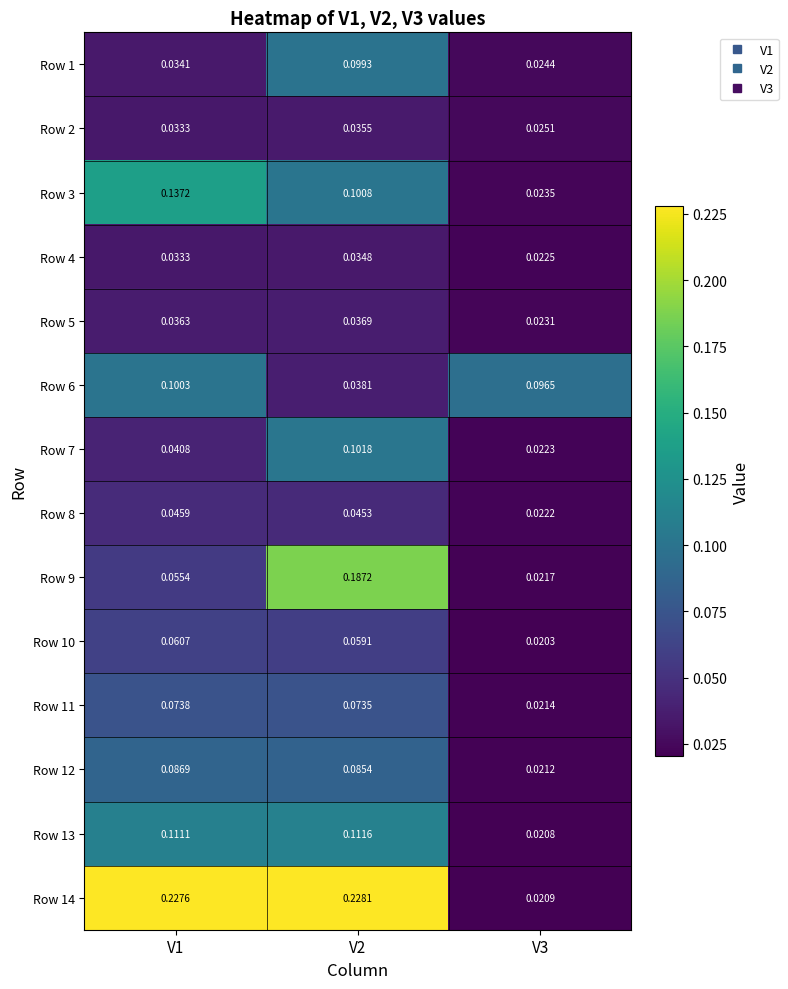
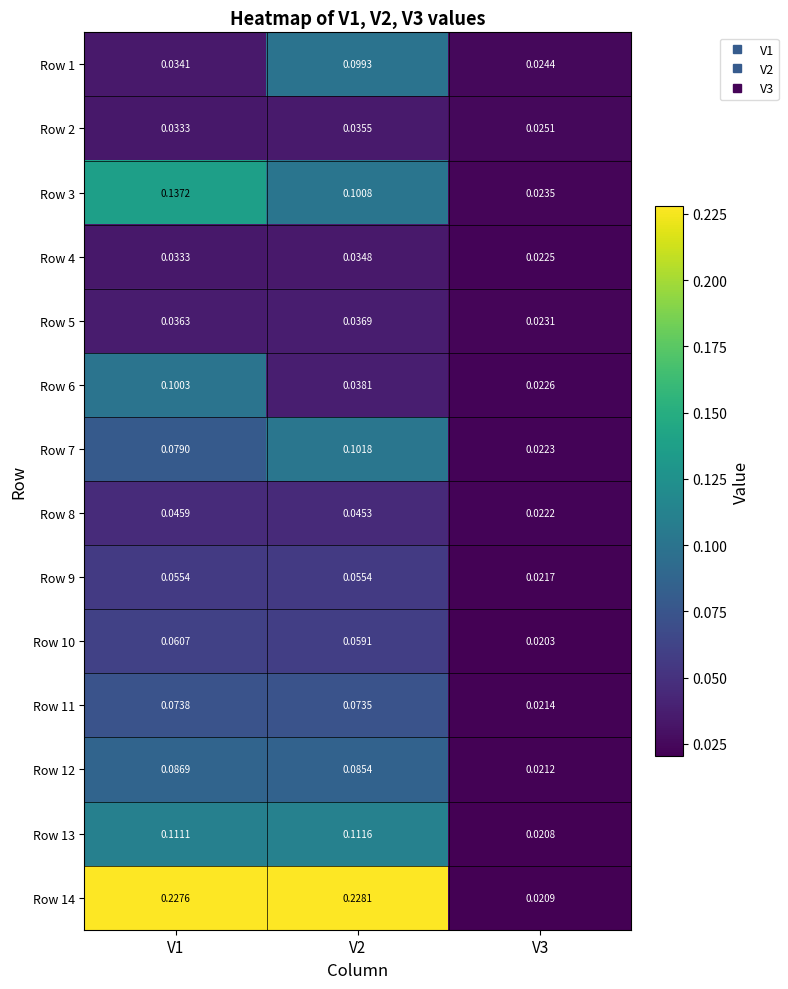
Row 6, V3: 0.0965 -> 0.0226
Row 7, V1: 0.0408 -> 0.0790
Row 9, V2: 0.1872 -> 0.0554
